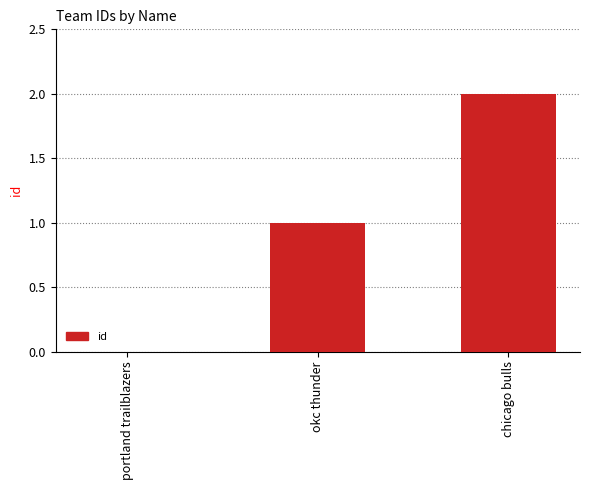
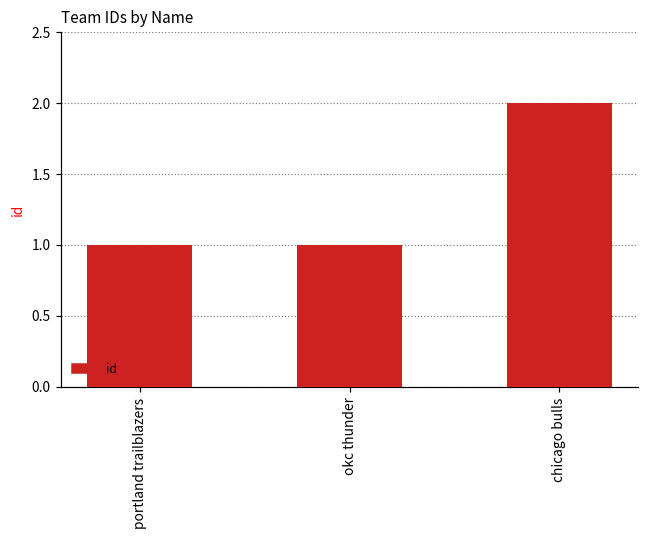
portland trailblazers: 0 -> 1
